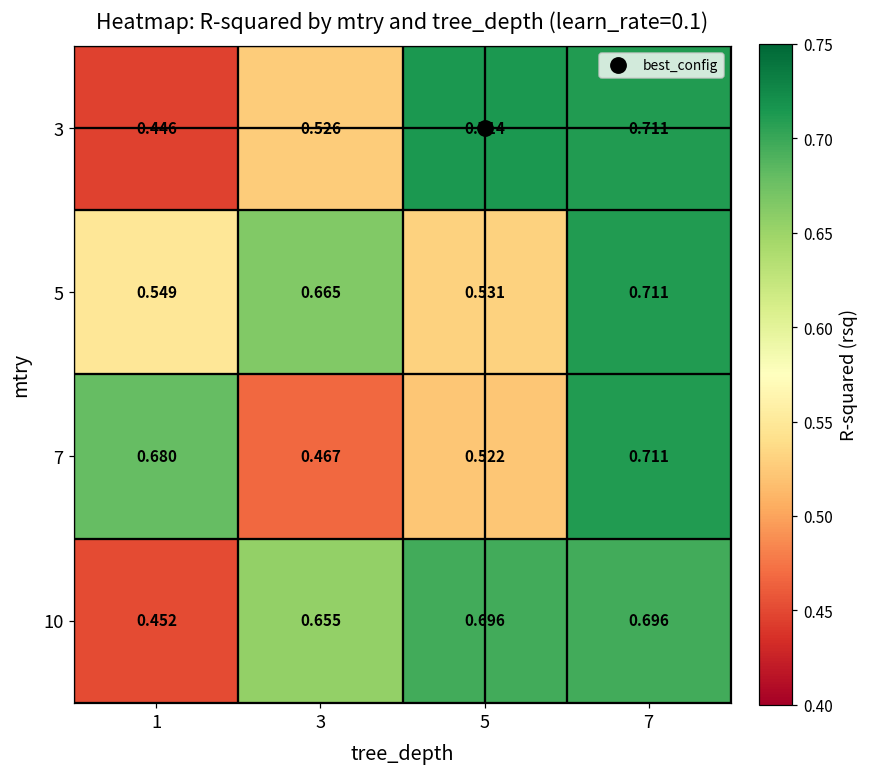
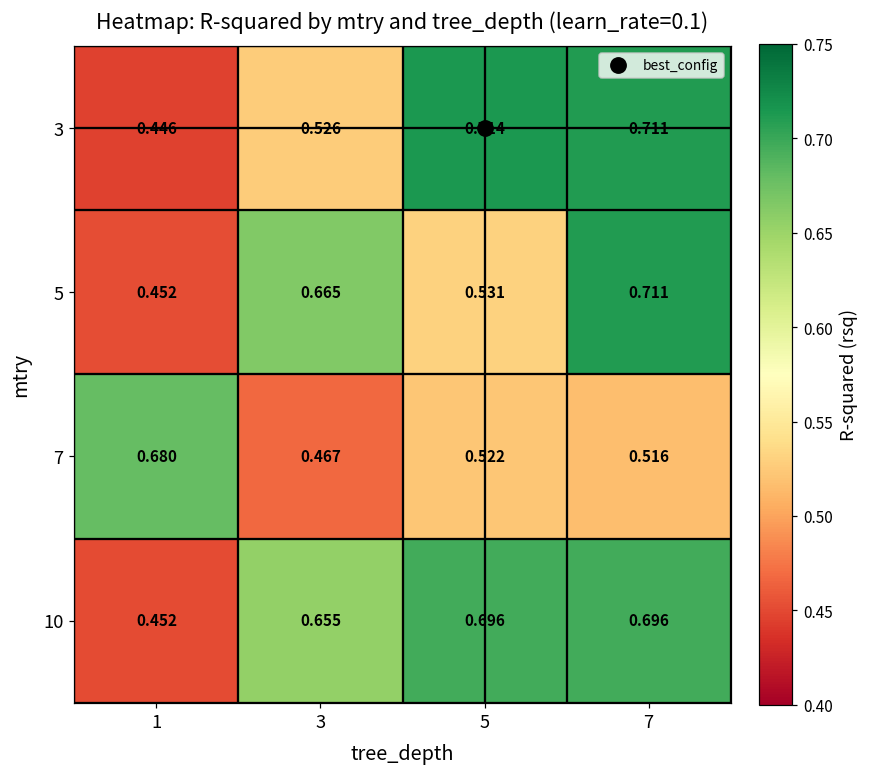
5, 1: 0.549 -> 0.452
7, 7: 0.711 -> 0.516
